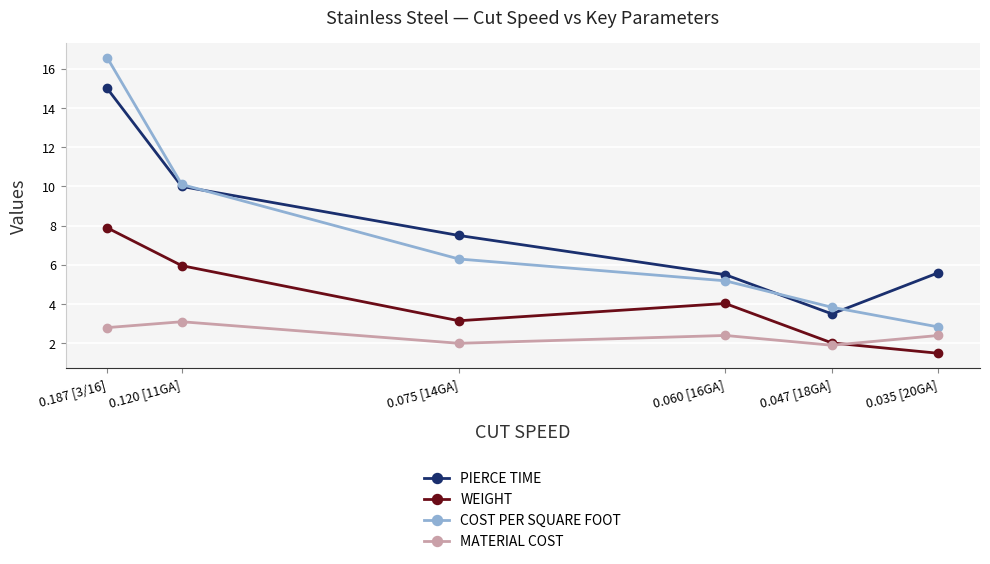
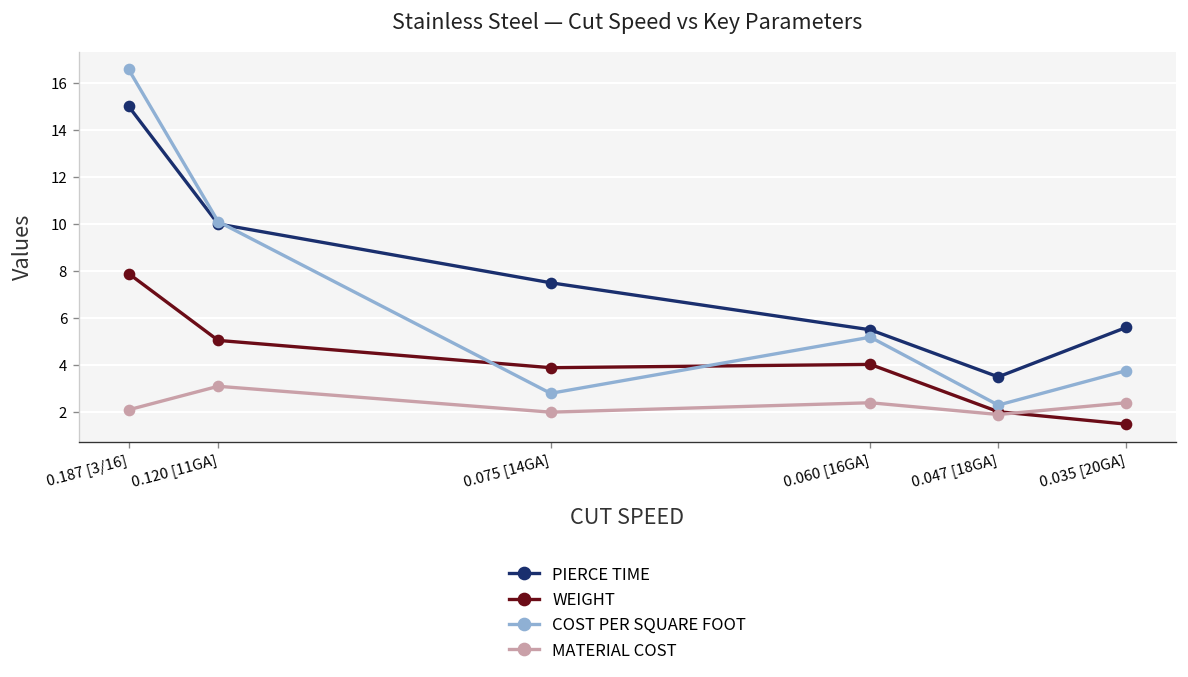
MATERIAL COST, 0.187 [3/16]: 2.8 -> 2.1
WEIGHT, 0.120 [11GA]: 6.0 -> 5.1
WEIGHT, 0.075 [14GA]: 3.2 -> 3.9
COST PER SQUARE FOOT, 0.075 [14GA]: 6.3 -> 2.8
COST PER SQUARE FOOT, 0.047 [18GA]: 3.8 -> 2.3
COST PER SQUARE FOOT, 0.035 [20GA]: 2.8 -> 3.8
